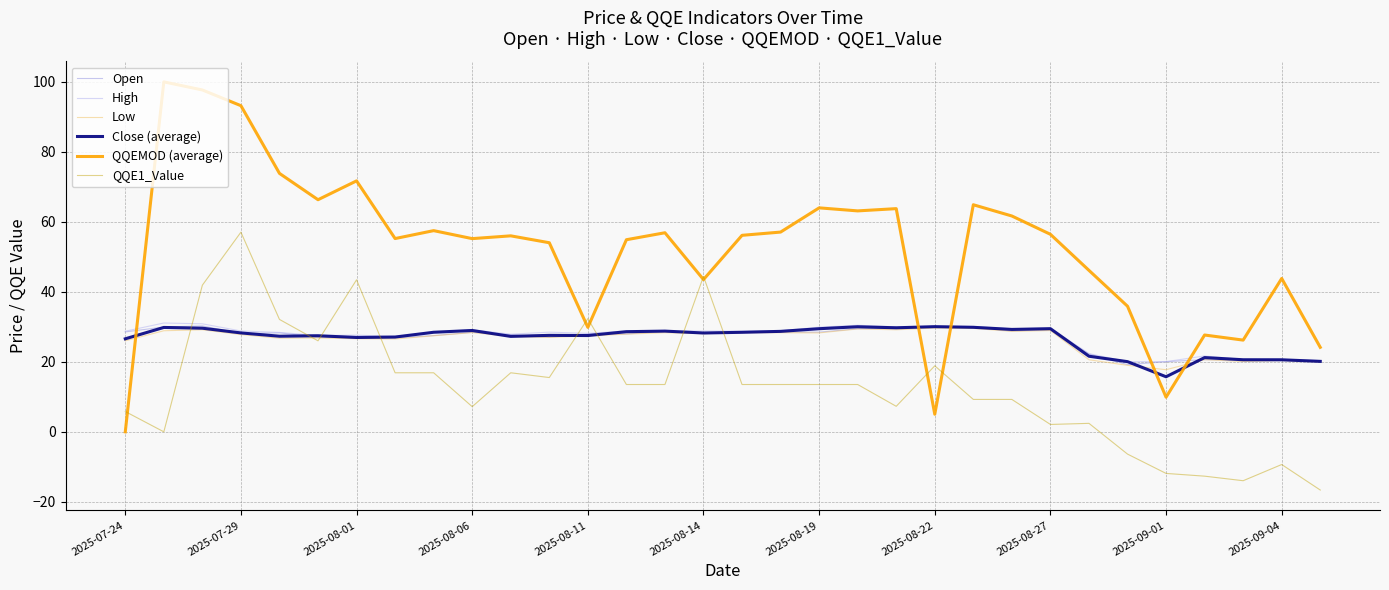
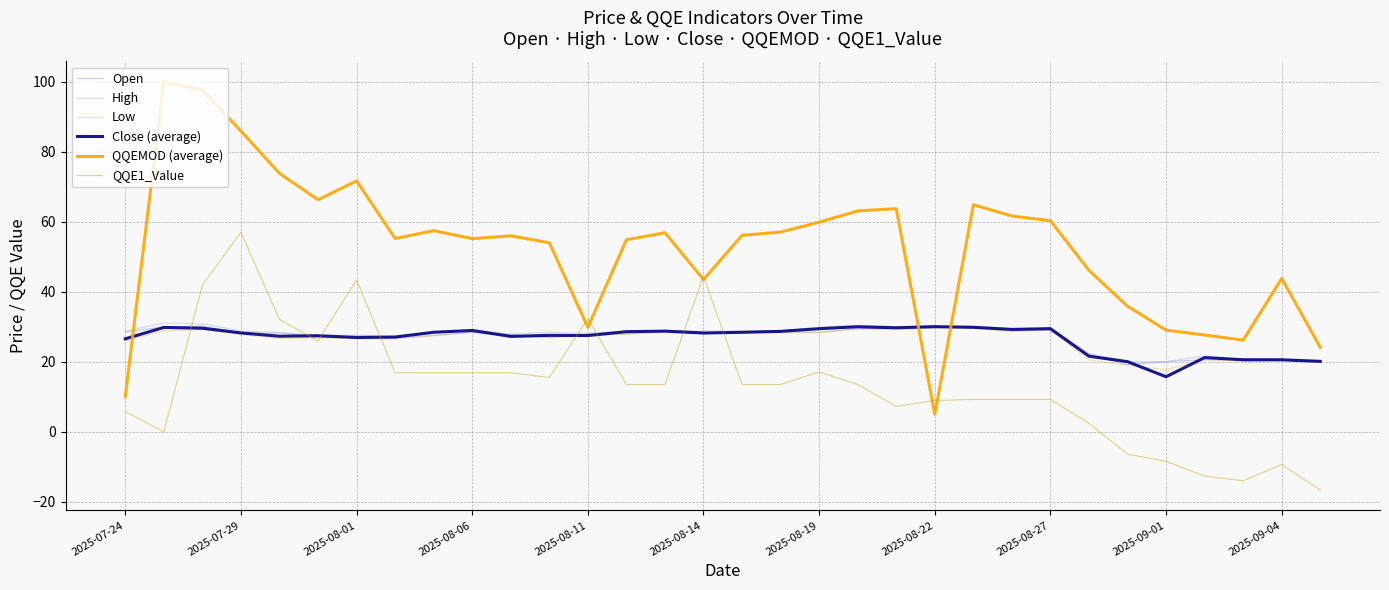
QQEMOD (average), 2025-07-24: 0 -> 10
QQEMOD (average), 2025-07-29: 93 -> 86
QQE1_Value, 2025-08-06: 7 -> 17
QQEMOD (average), 2025-08-19: 64 -> 60
QQE1_Value, 2025-08-19: 14 -> 17
QQE1_Value, 2025-08-22: 19 -> 9
QQEMOD (average), 2025-08-27: 56 -> 60
QQE1_Value, 2025-08-27: 2 -> 9
QQEMOD (average), 2025-09-01: 10 -> 29
QQE1_Value, 2025-09-01: -12 -> -8
